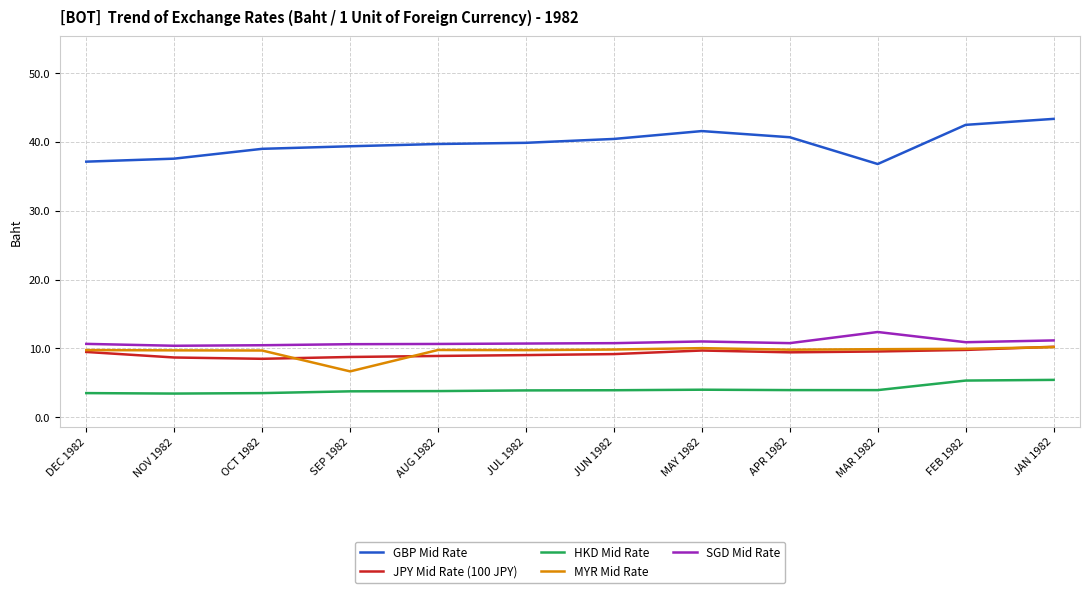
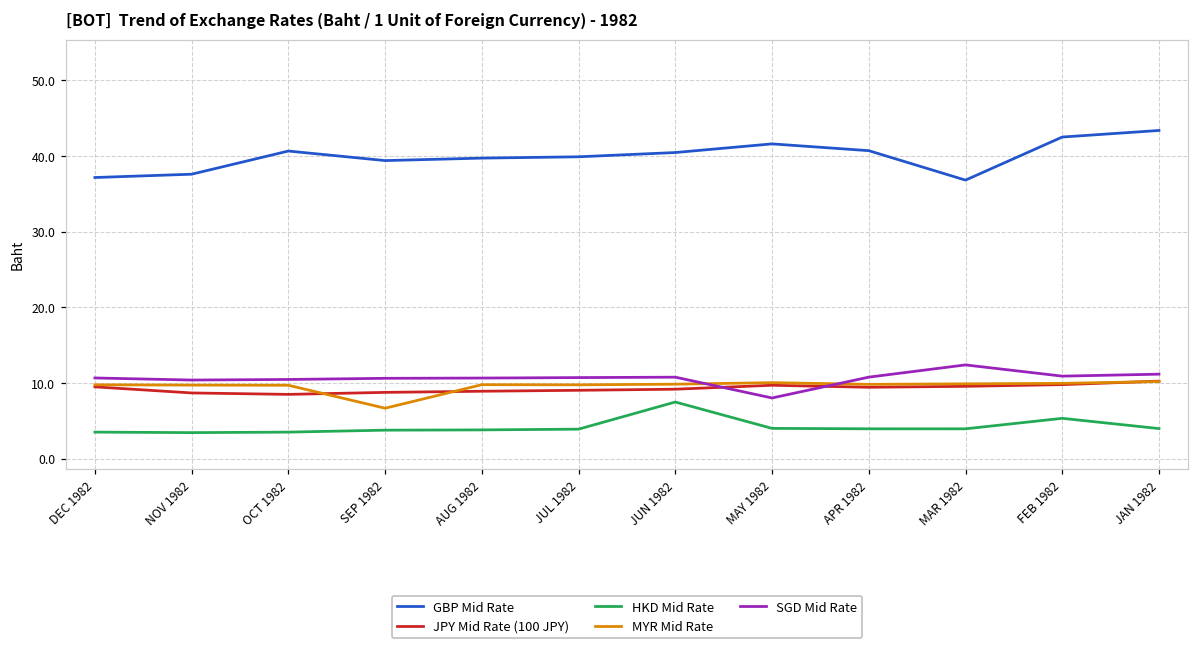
GBP Mid Rate, OCT 1982: 39 -> 41
HKD Mid Rate, JUN 1982: 4 -> 7
SGD Mid Rate, MAY 1982: 11 -> 8
HKD Mid Rate, JAN 1982: 5 -> 4
